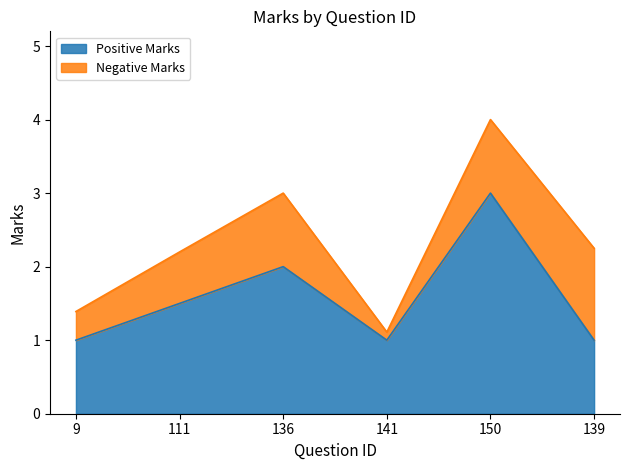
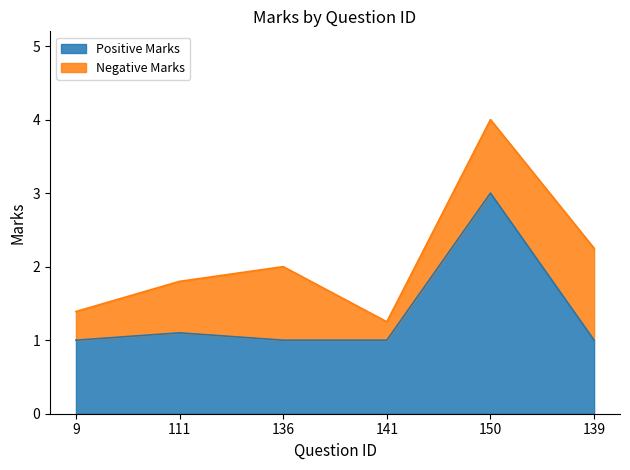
Positive Marks, 111: 1.5 -> 1.1
Positive Marks, 136: 2 -> 1
Negative Marks, 141: 0.1 -> 0.3
